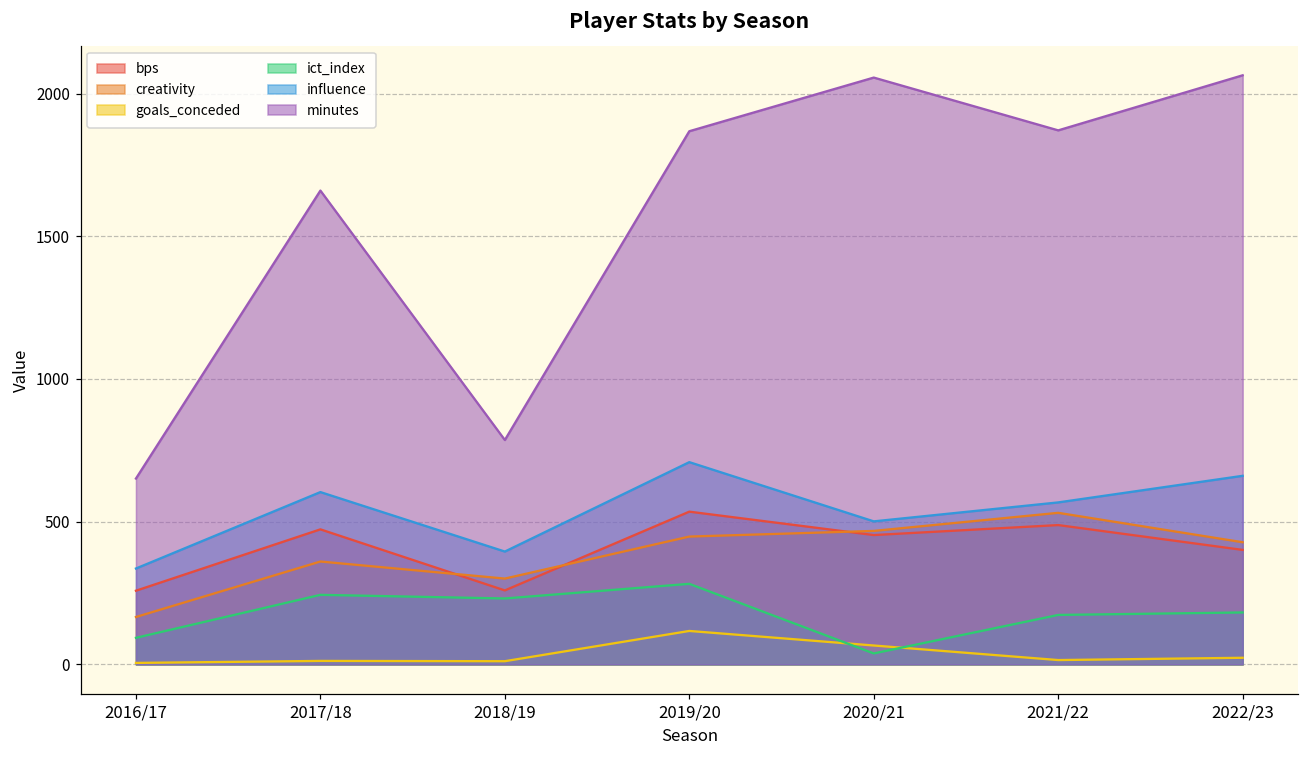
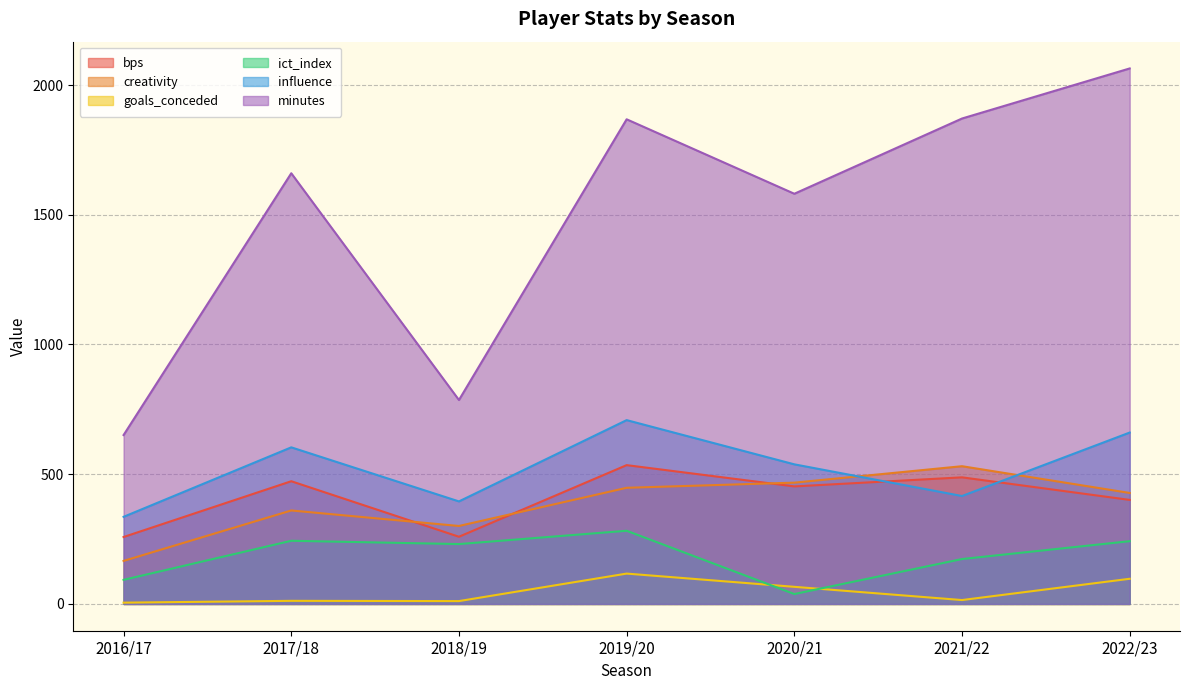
influence, 2020/21: 500 -> 540
minutes, 2020/21: 2060 -> 1580
influence, 2021/22: 570 -> 420
goals_conceded, 2022/23: 20 -> 100
ict_index, 2022/23: 180 -> 240
